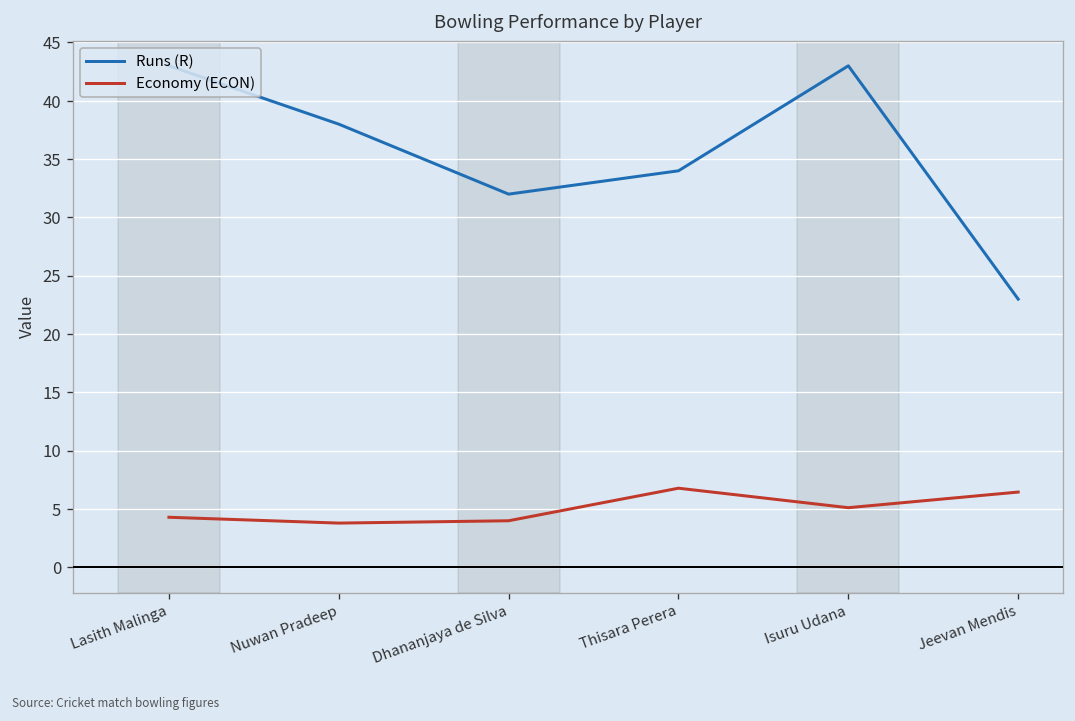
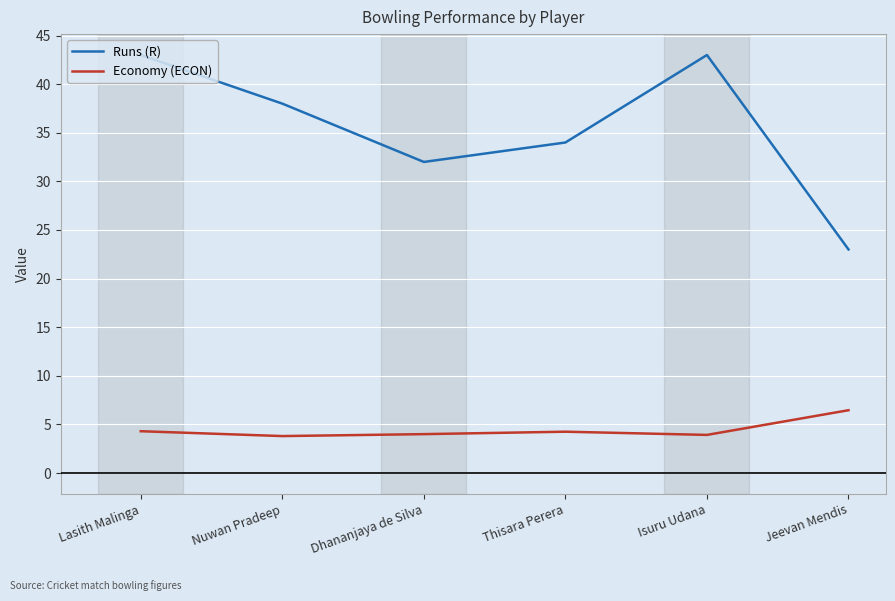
Economy (ECON), Thisara Perera: 7 -> 4
Economy (ECON), Isuru Udana: 5 -> 4
